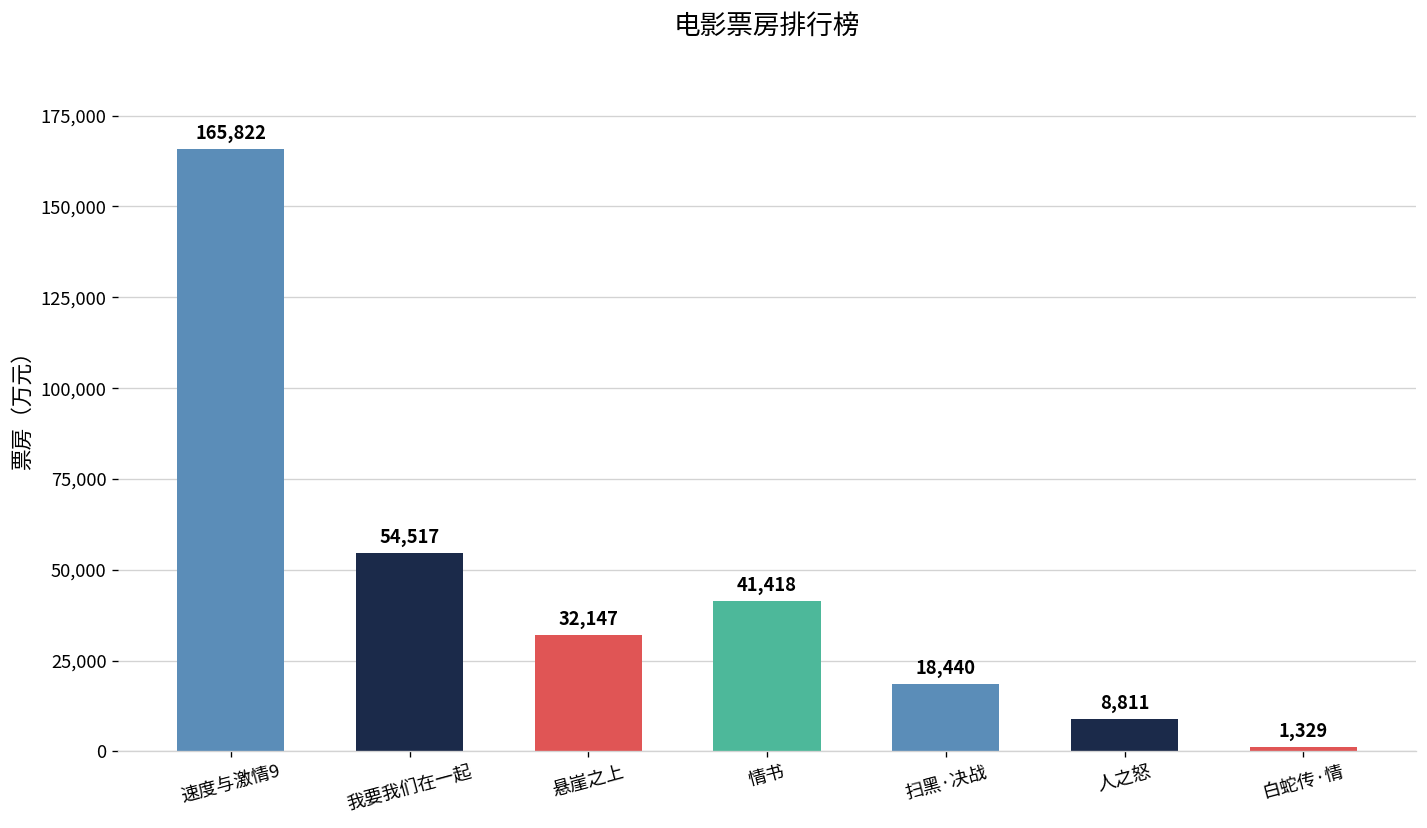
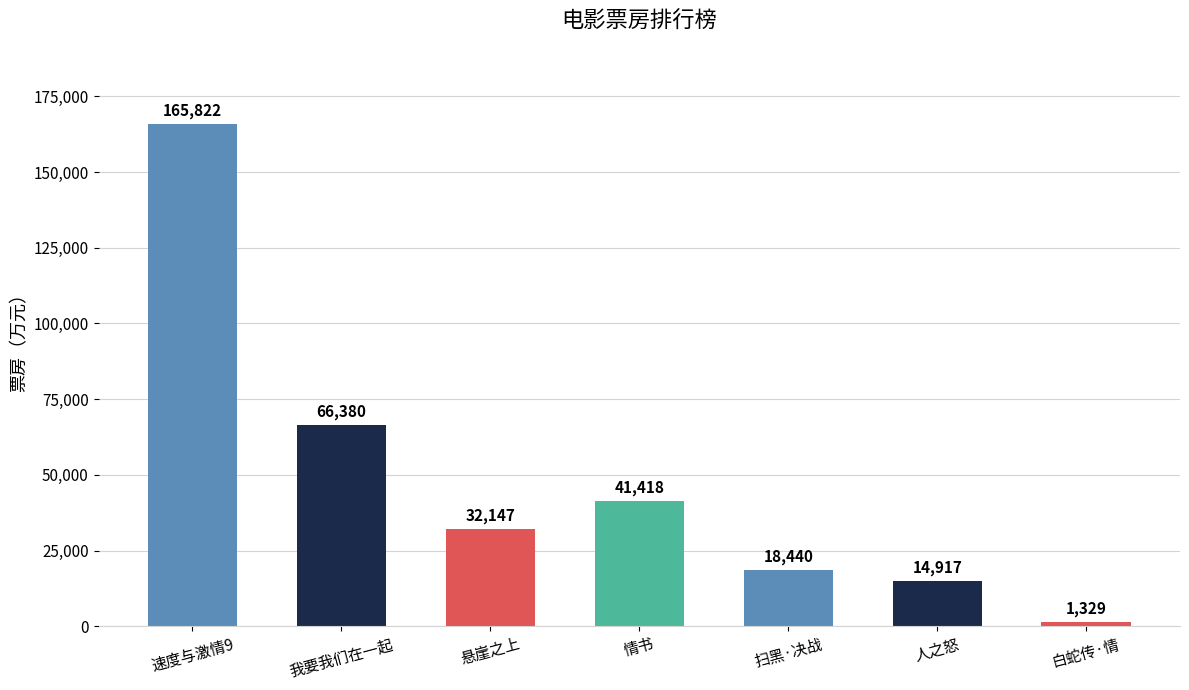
我要我们在一起: 54,517 -> 66,380
人之怒: 8,811 -> 14,917
